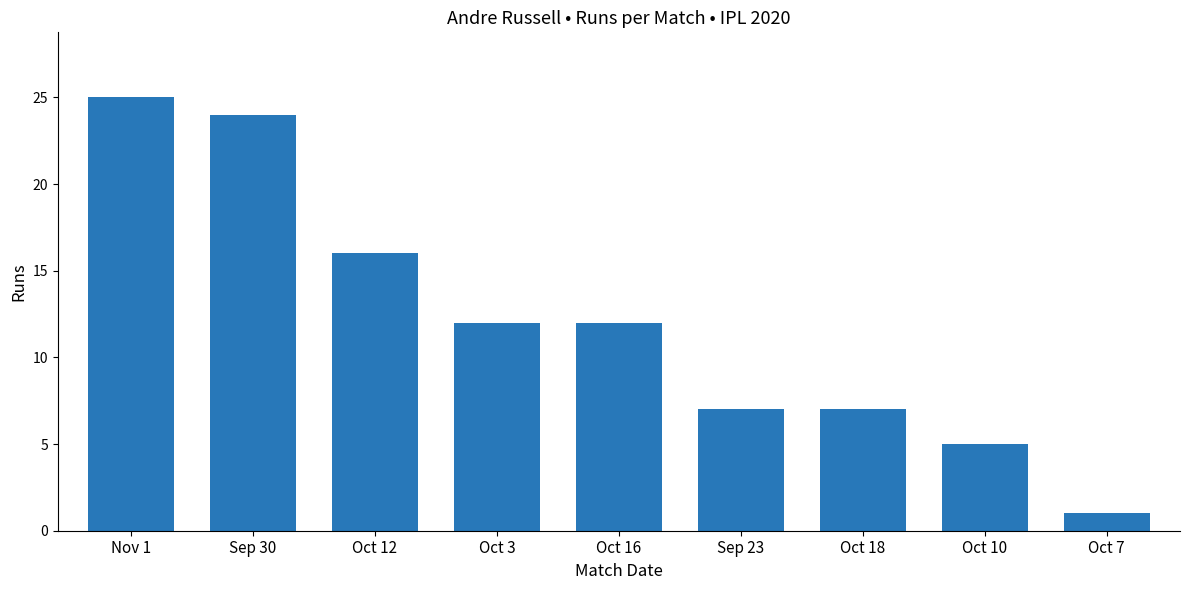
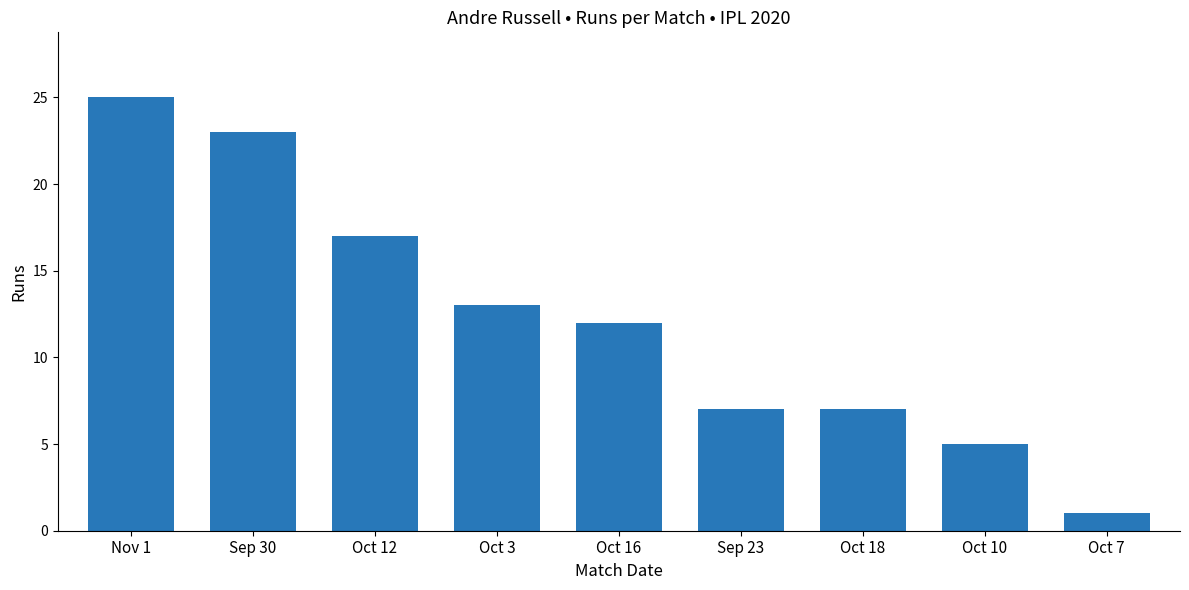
Sep 30: 24 -> 23
Oct 12: 16 -> 17
Oct 3: 12 -> 13
